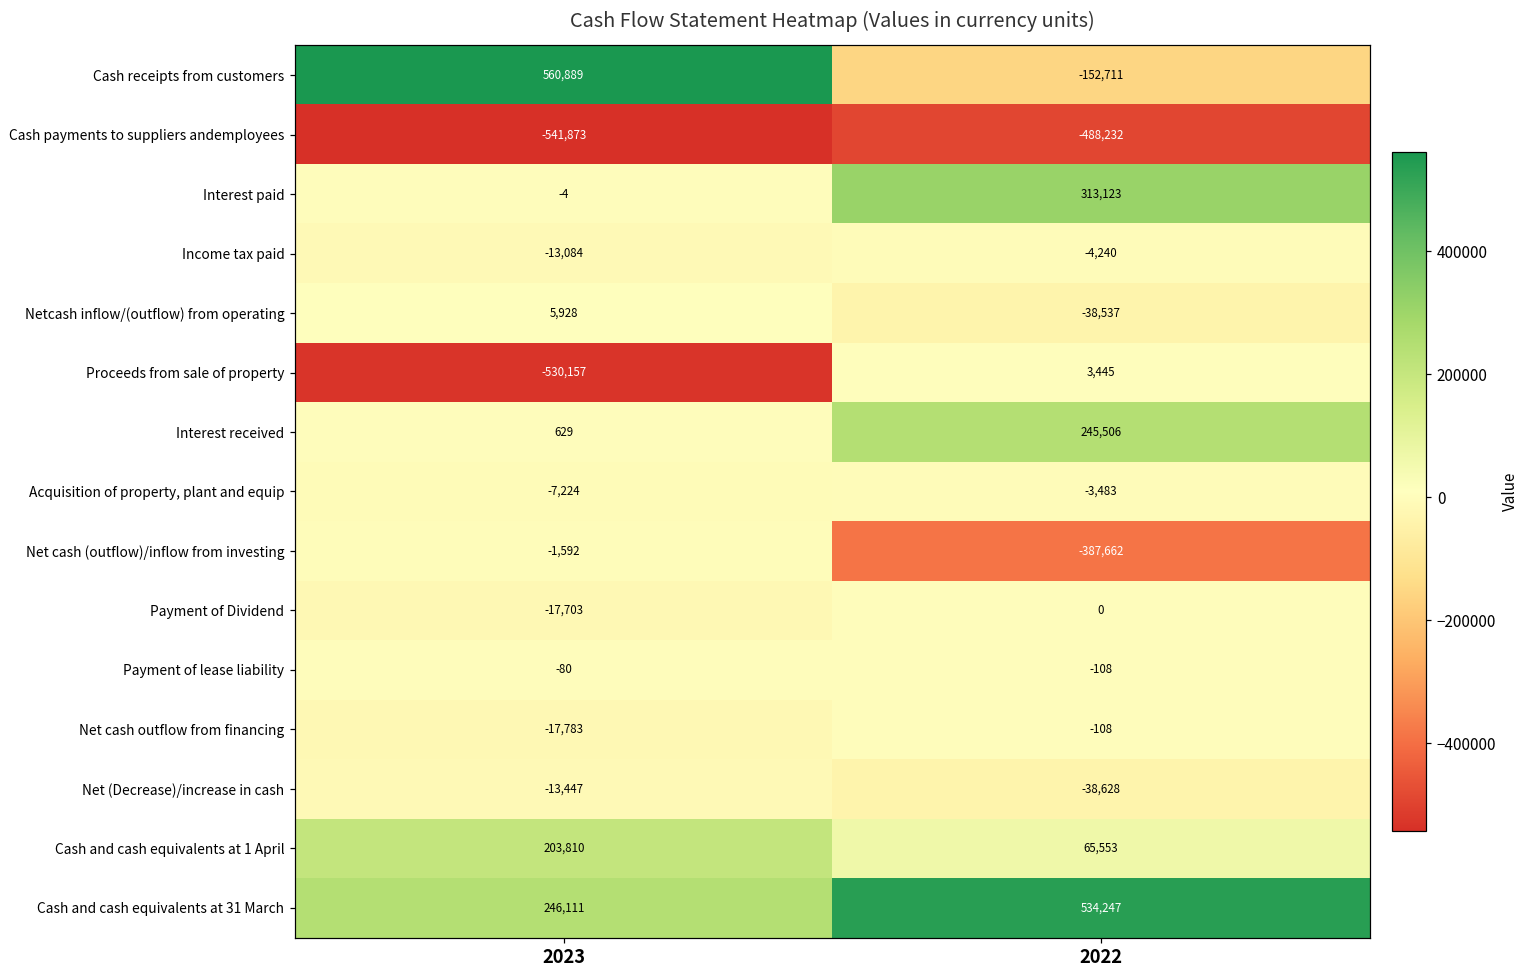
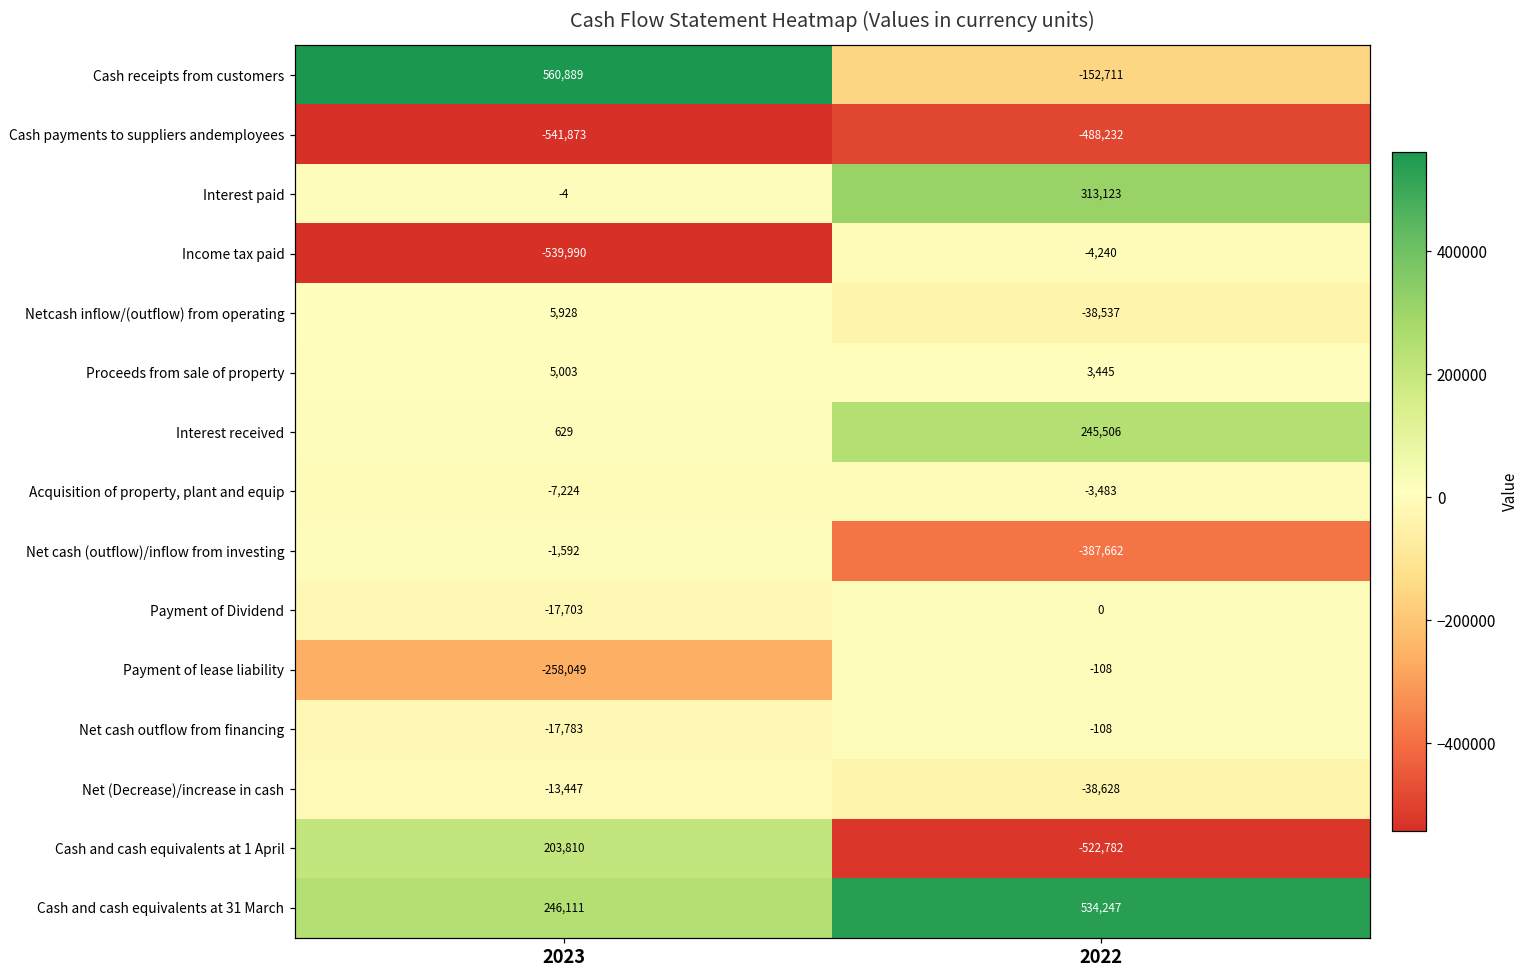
Income tax paid, 2023: -13,084 -> -539,990
Proceeds from sale of property, 2023: -530,157 -> 5,003
Payment of lease liability, 2023: -80 -> -258,049
Cash and cash equivalents at 1 April, 2022: 65,553 -> -522,782
